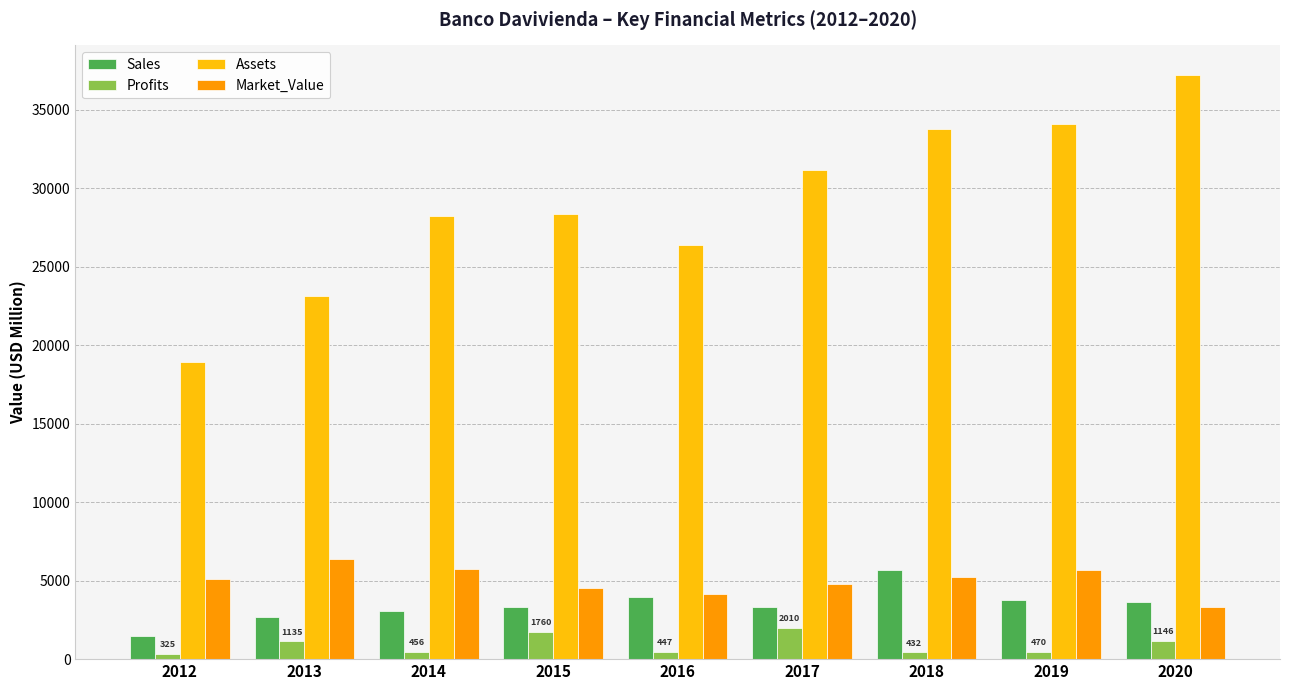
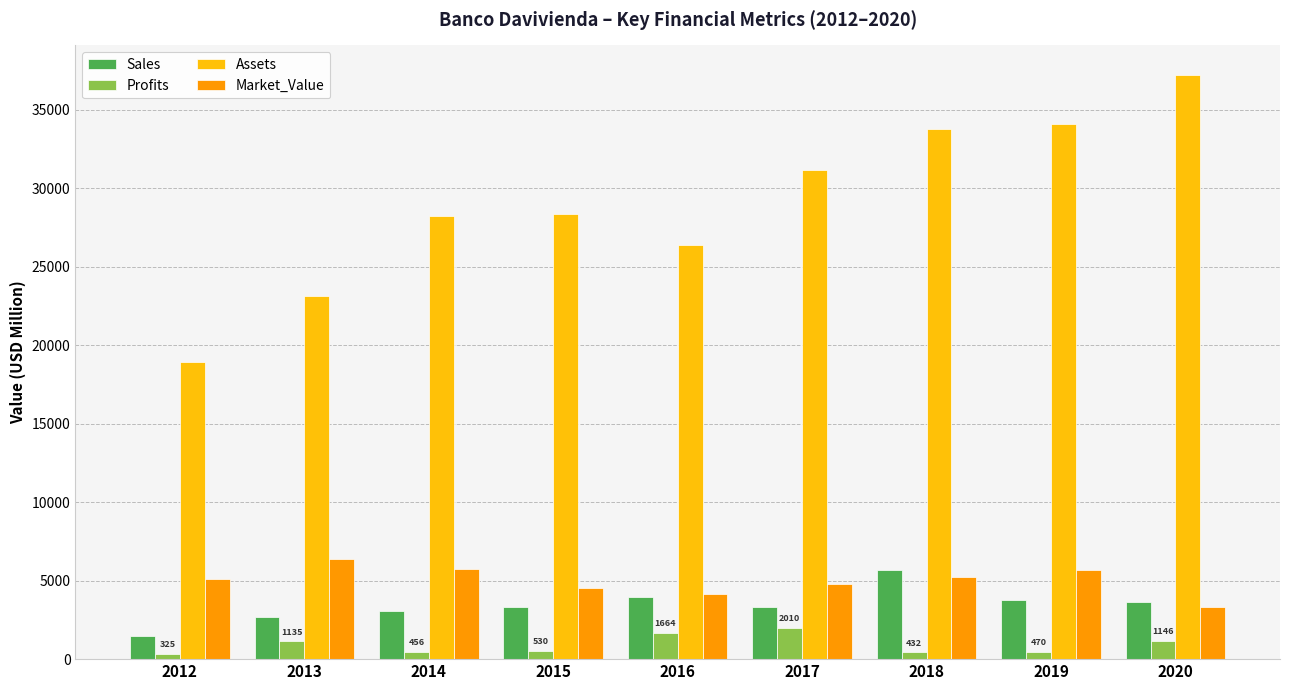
Profits, 2015: 1760 -> 530
Profits, 2016: 447 -> 1664
